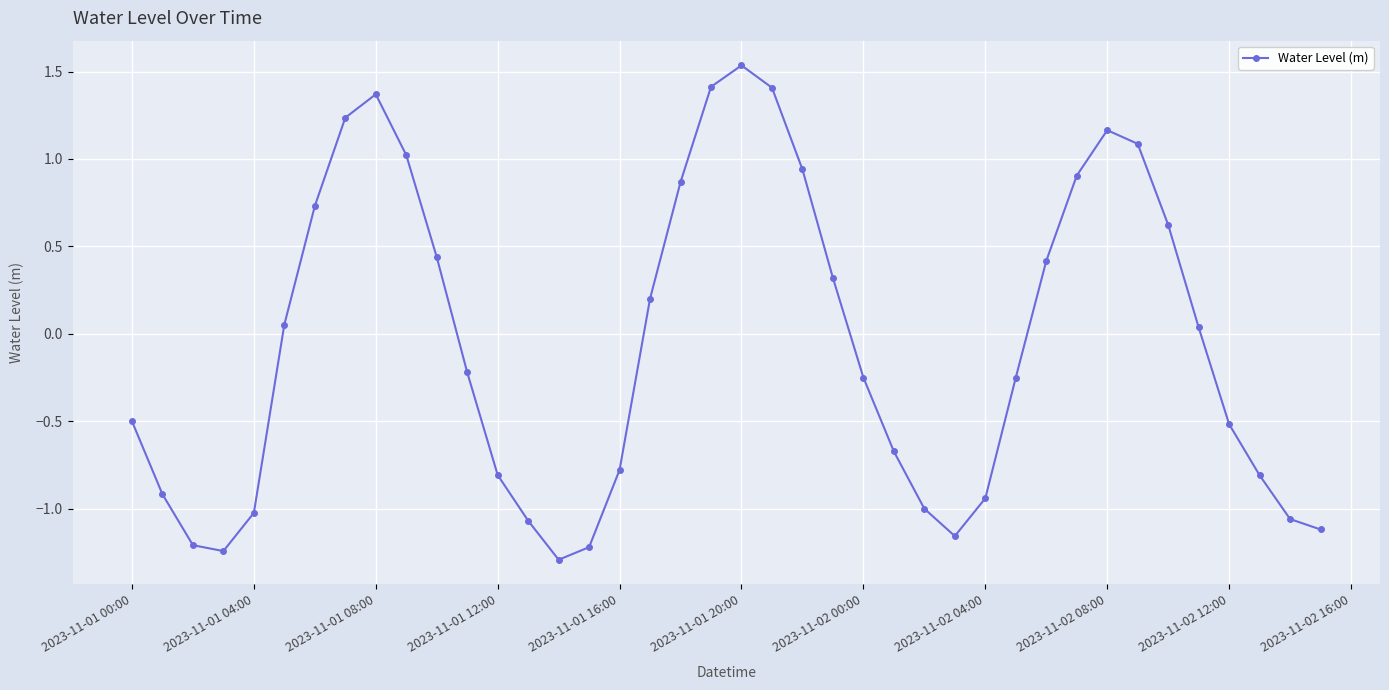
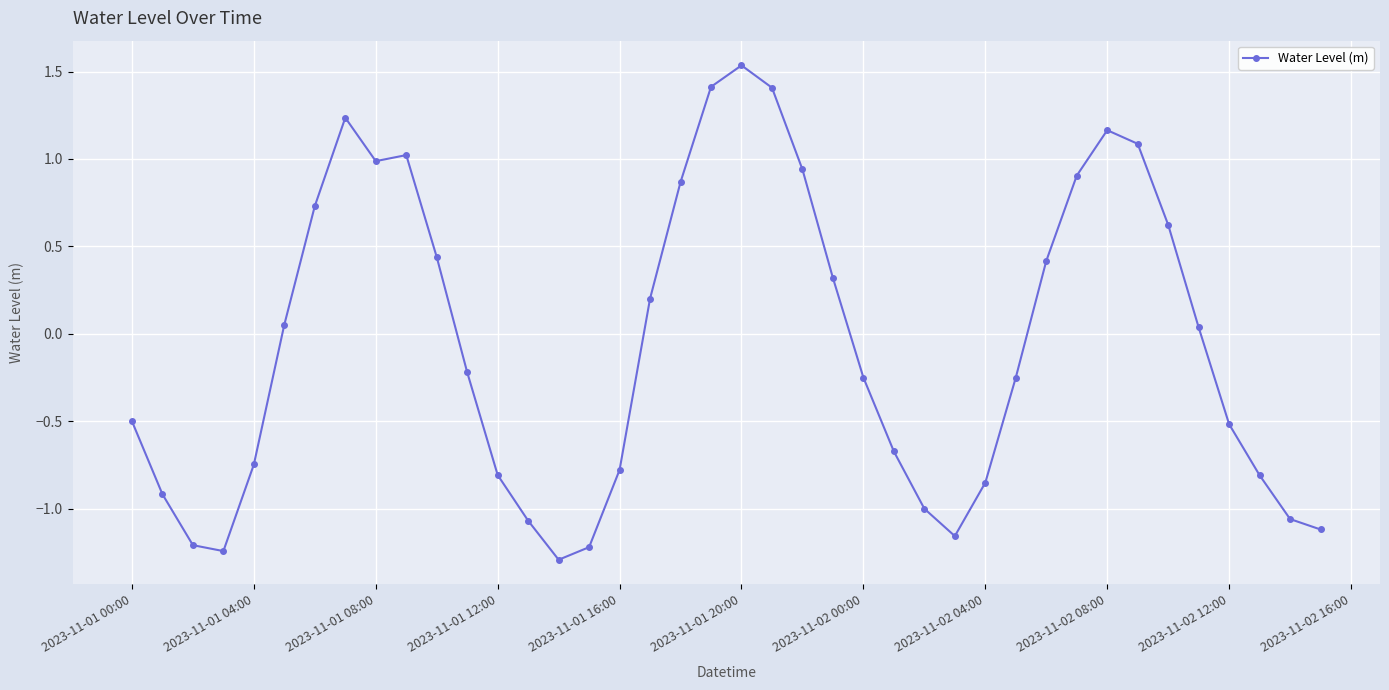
2023-11-01 04:00: -1.02 -> -0.75
2023-11-01 08:00: 1.37 -> 0.99
2023-11-02 04:00: -0.94 -> -0.85
